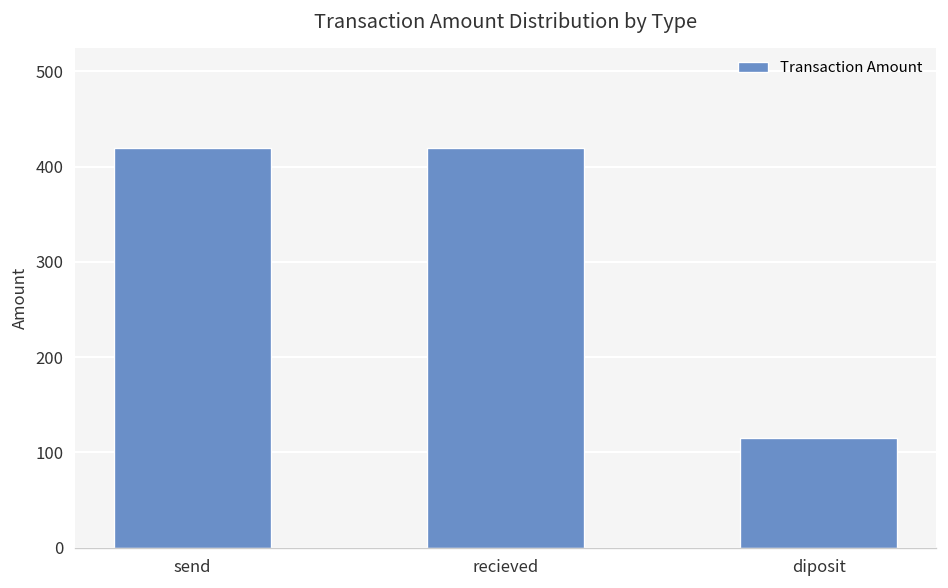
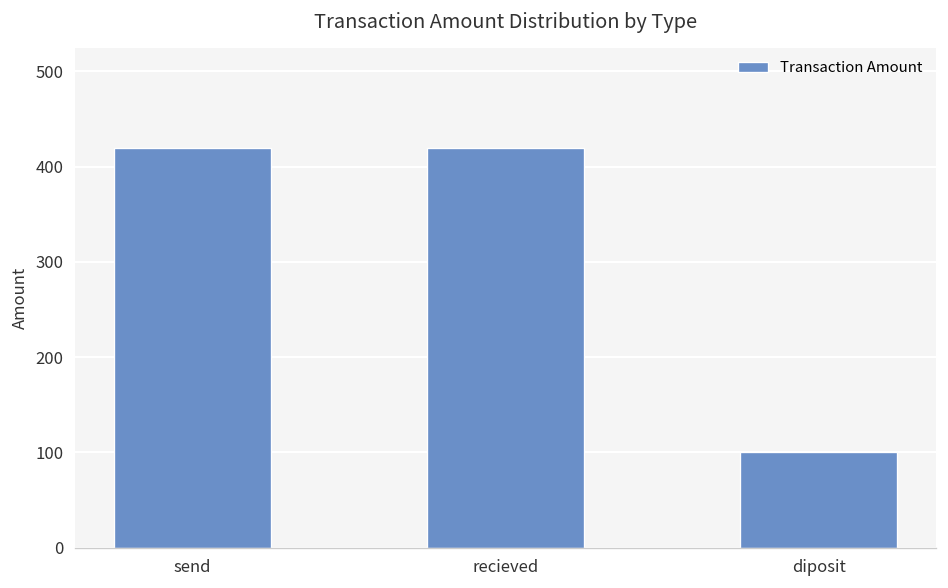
diposit: 110 -> 100
